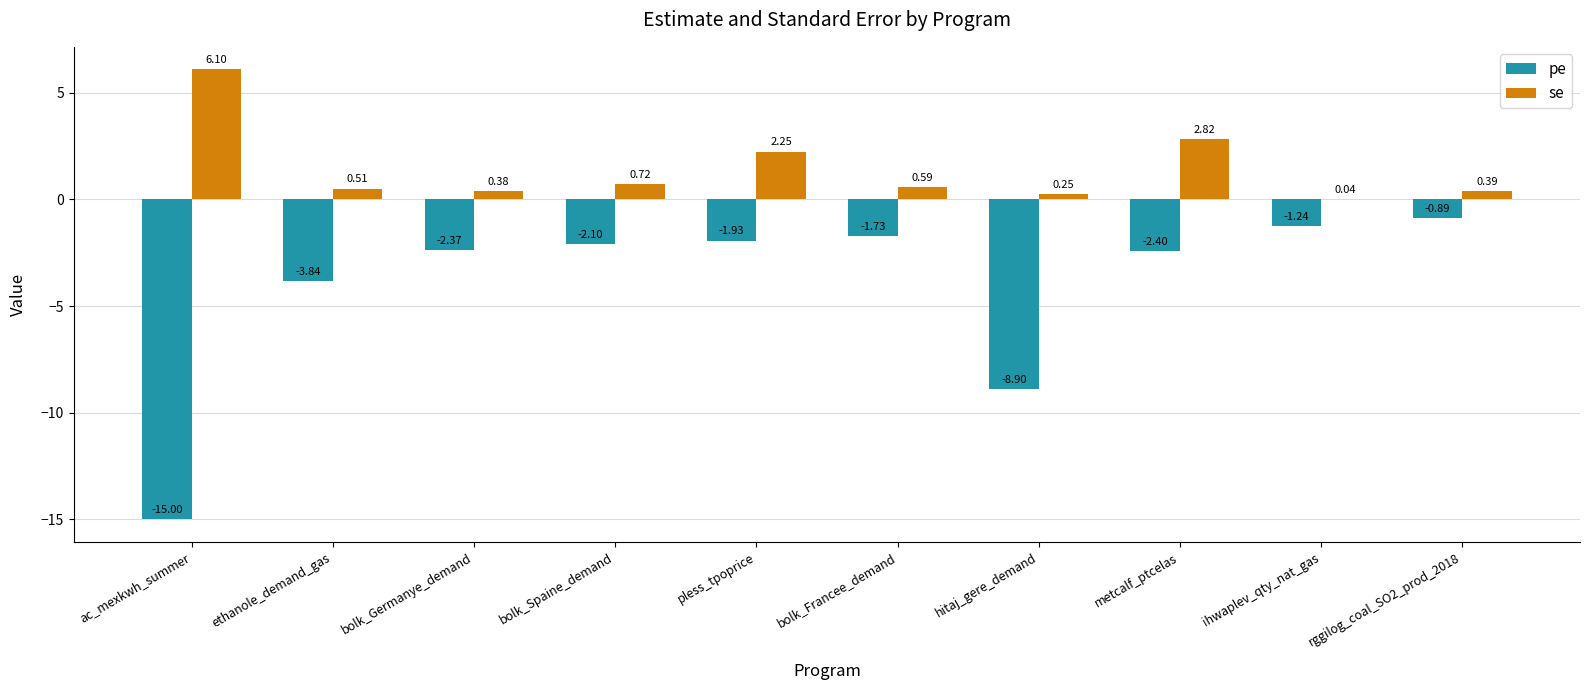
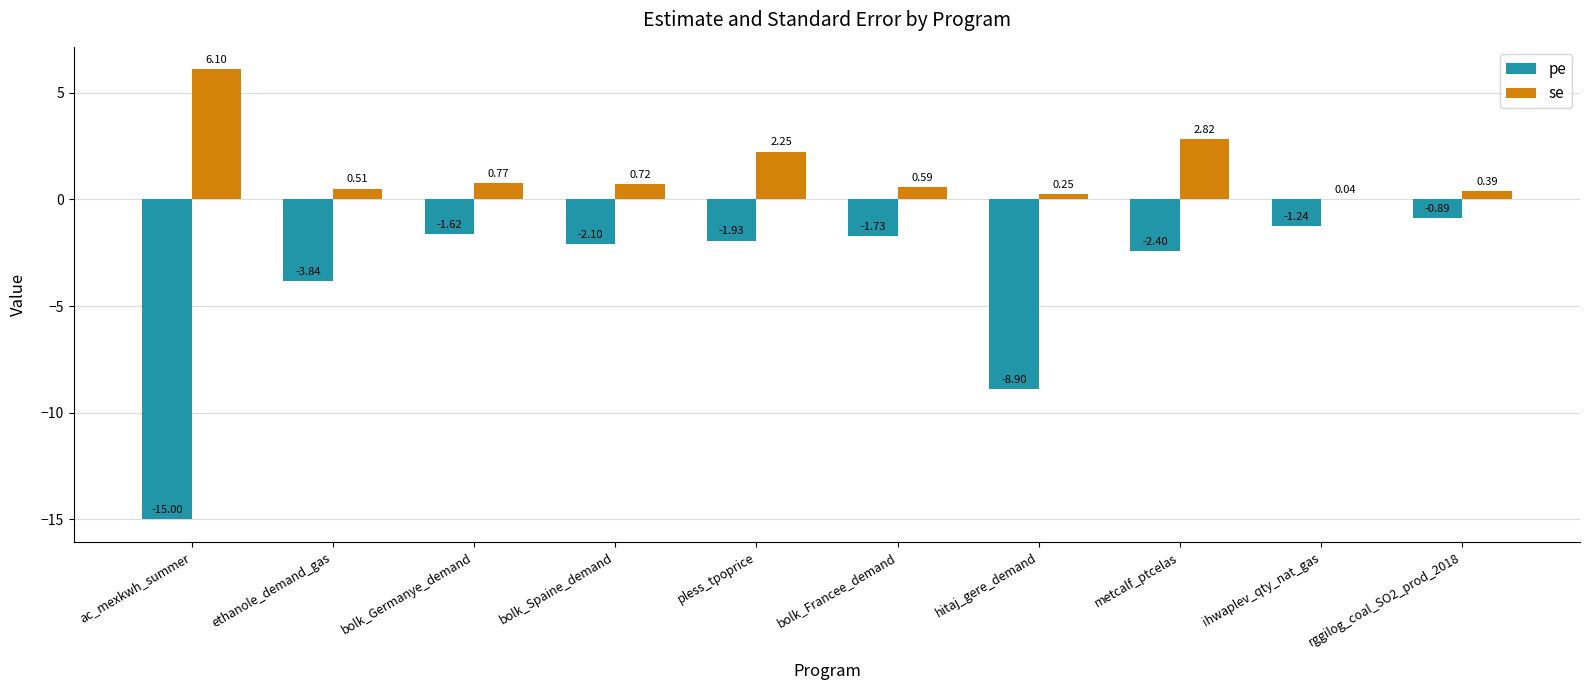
pe, bolk_Germanye_demand: -2.37 -> -1.62
se, bolk_Germanye_demand: 0.38 -> 0.77
